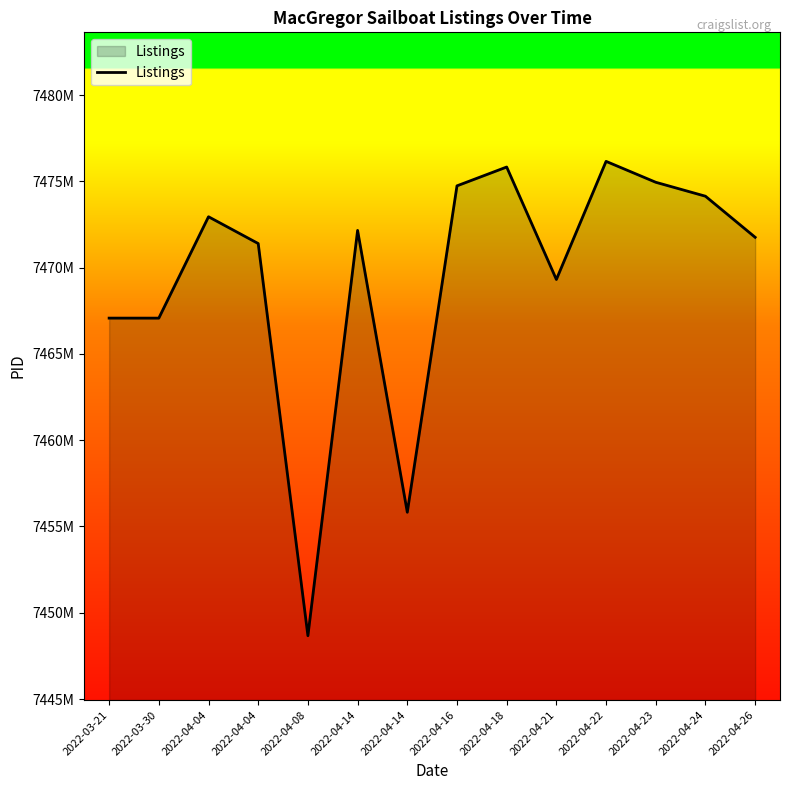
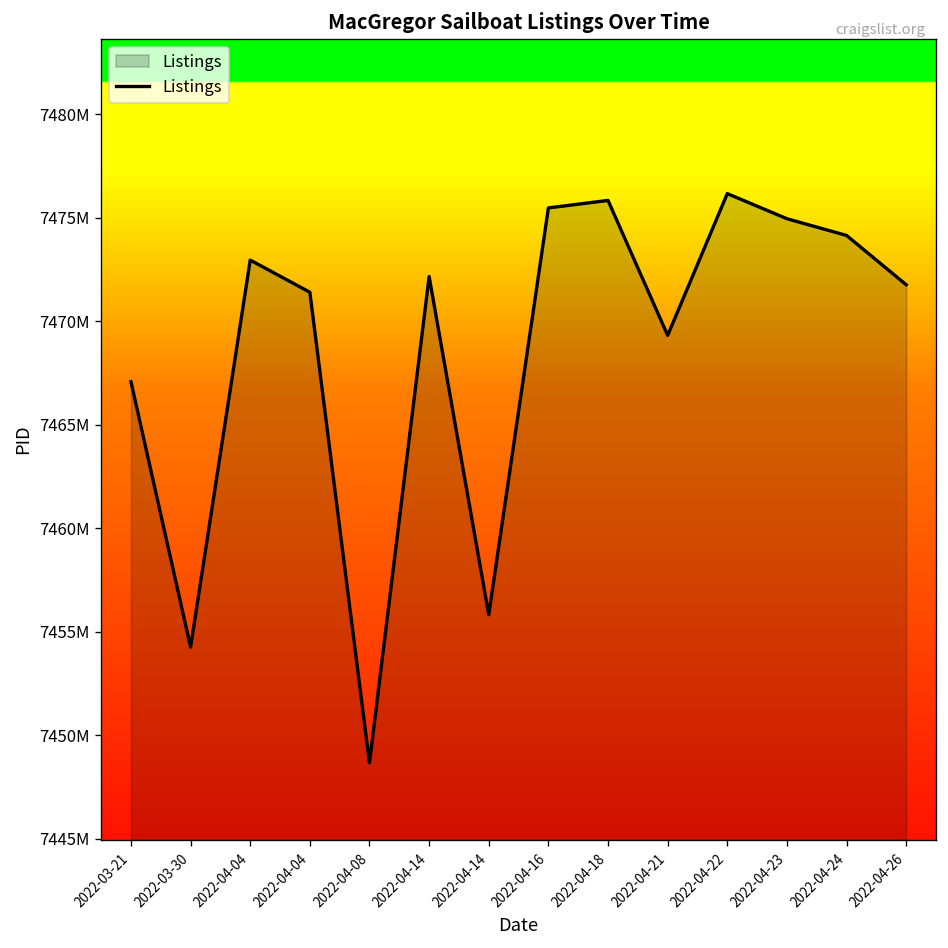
2022-03-30: 7467100000 -> 7454300000
2022-04-16: 7474700000 -> 7475500000
